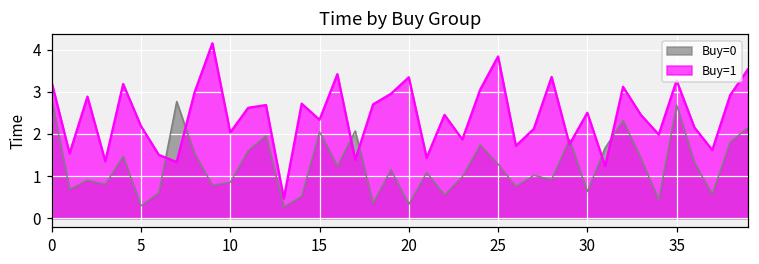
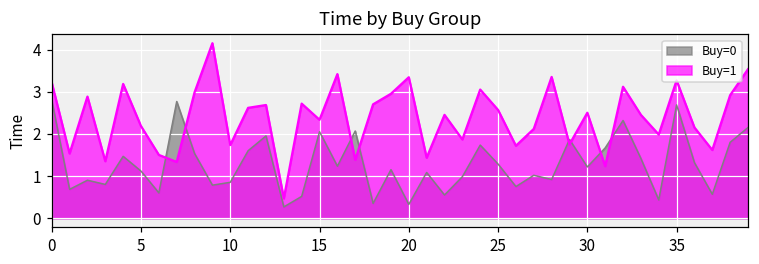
Buy=0, 5: 0.3 -> 1.1
Buy=1, 10: 2.0 -> 1.7
Buy=1, 25: 3.8 -> 2.6
Buy=0, 30: 0.6 -> 1.2
